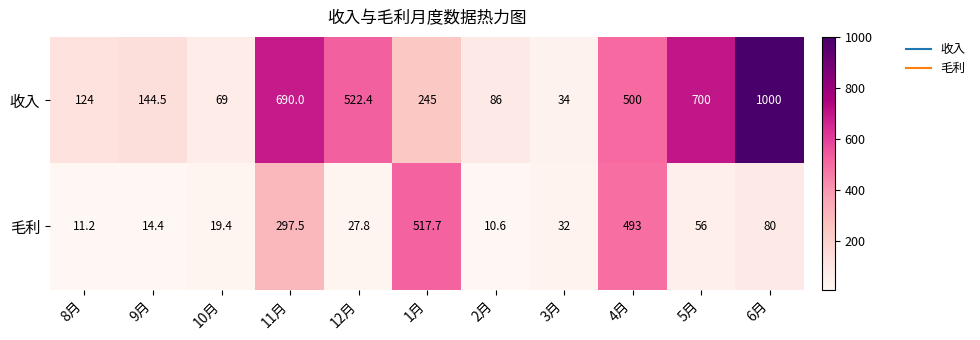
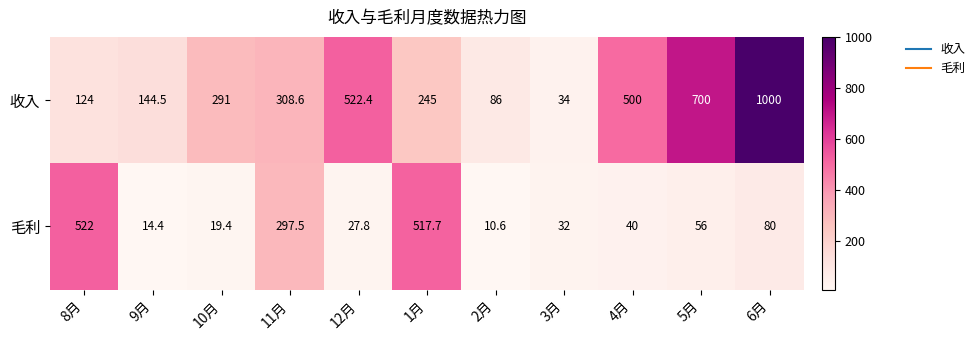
收入, 10月: 69 -> 291
收入, 11月: 690.0 -> 308.6
毛利, 8月: 11.2 -> 522
毛利, 4月: 493 -> 40
